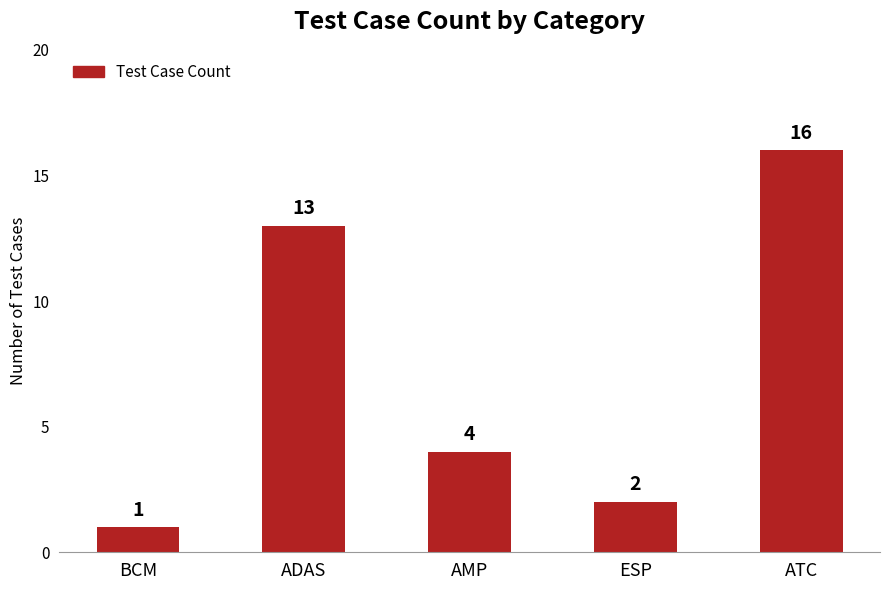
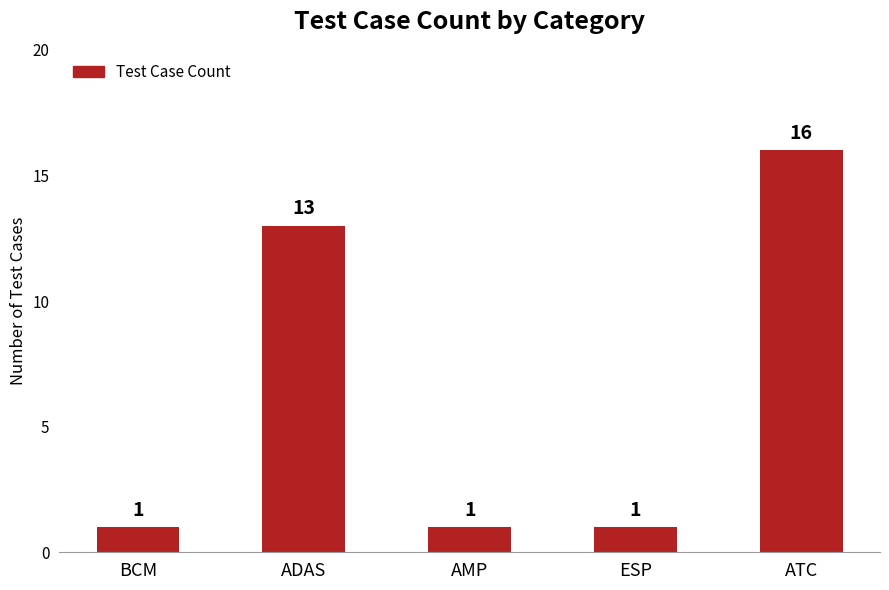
AMP: 4 -> 1
ESP: 2 -> 1
